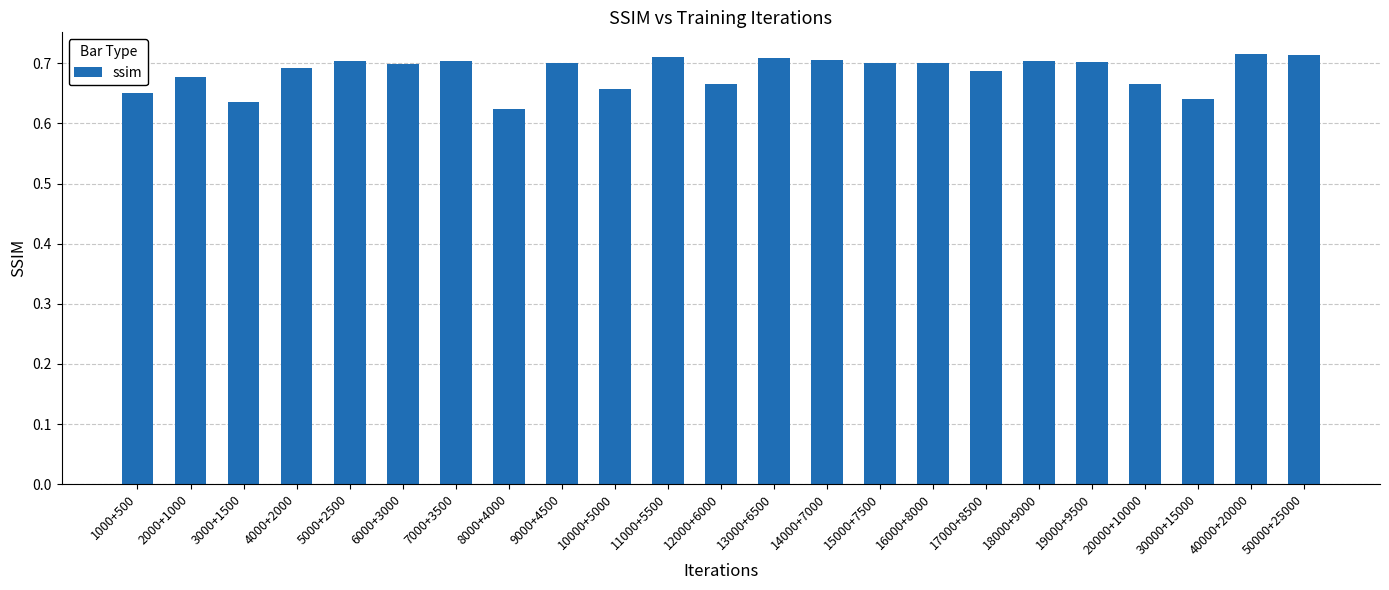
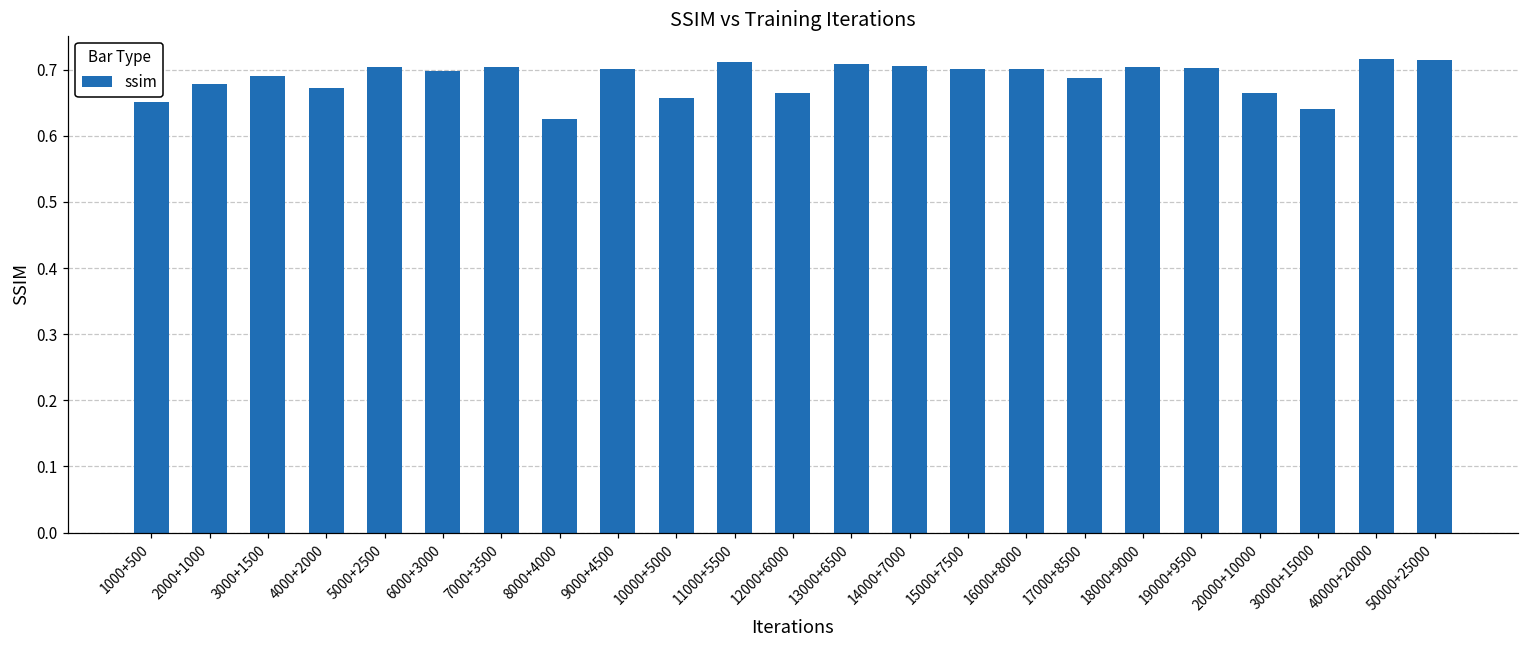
3000+1500: 0.64 -> 0.69
4000+2000: 0.69 -> 0.67
